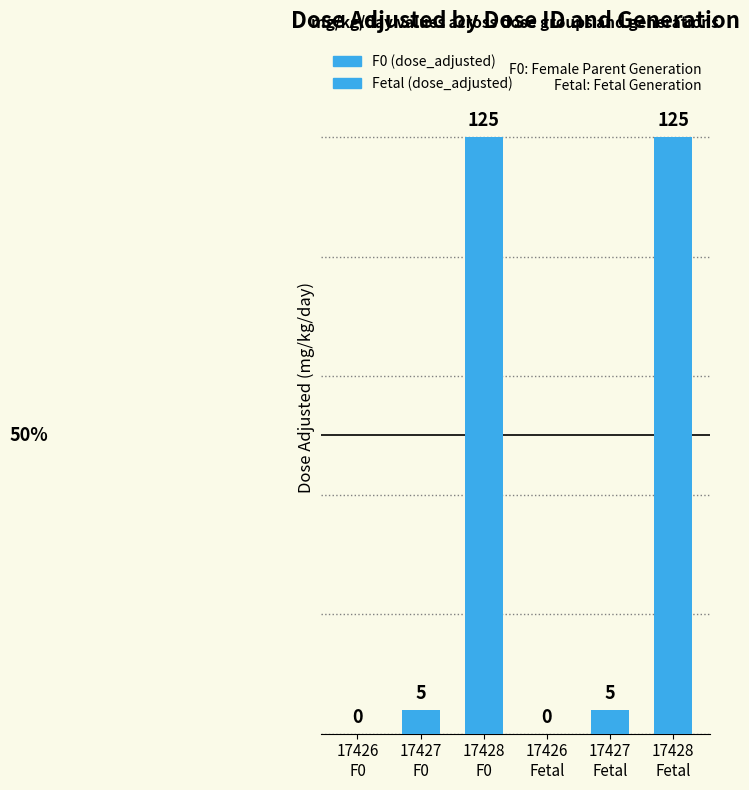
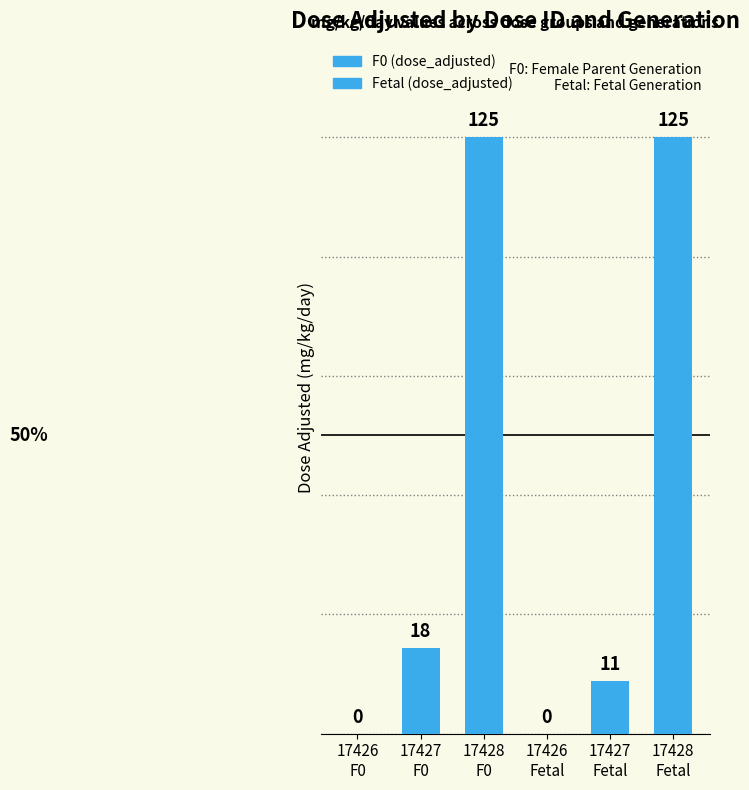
17427 F0: 5 -> 18
17427 Fetal: 5 -> 11
